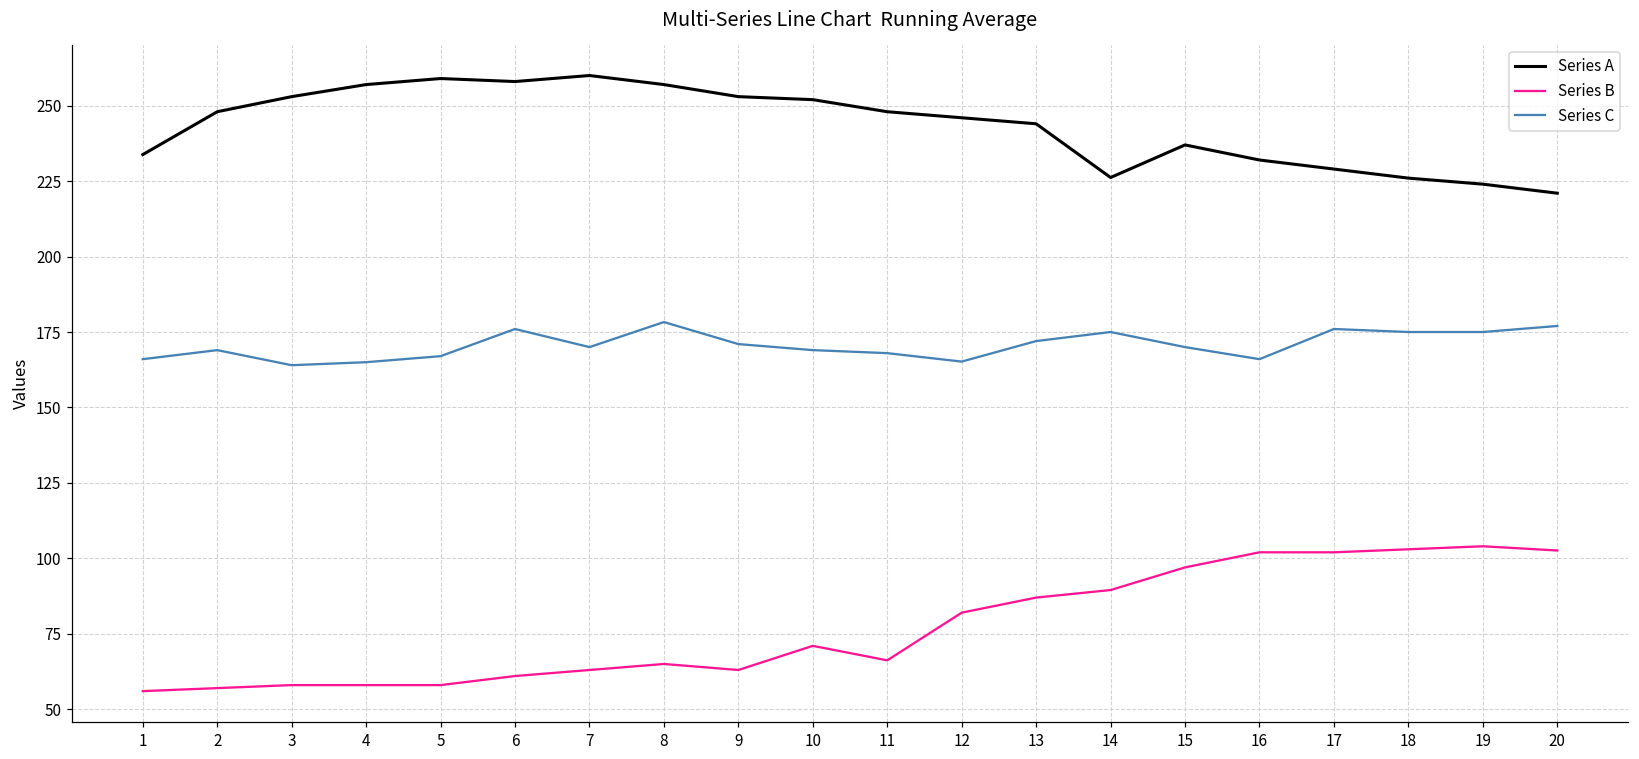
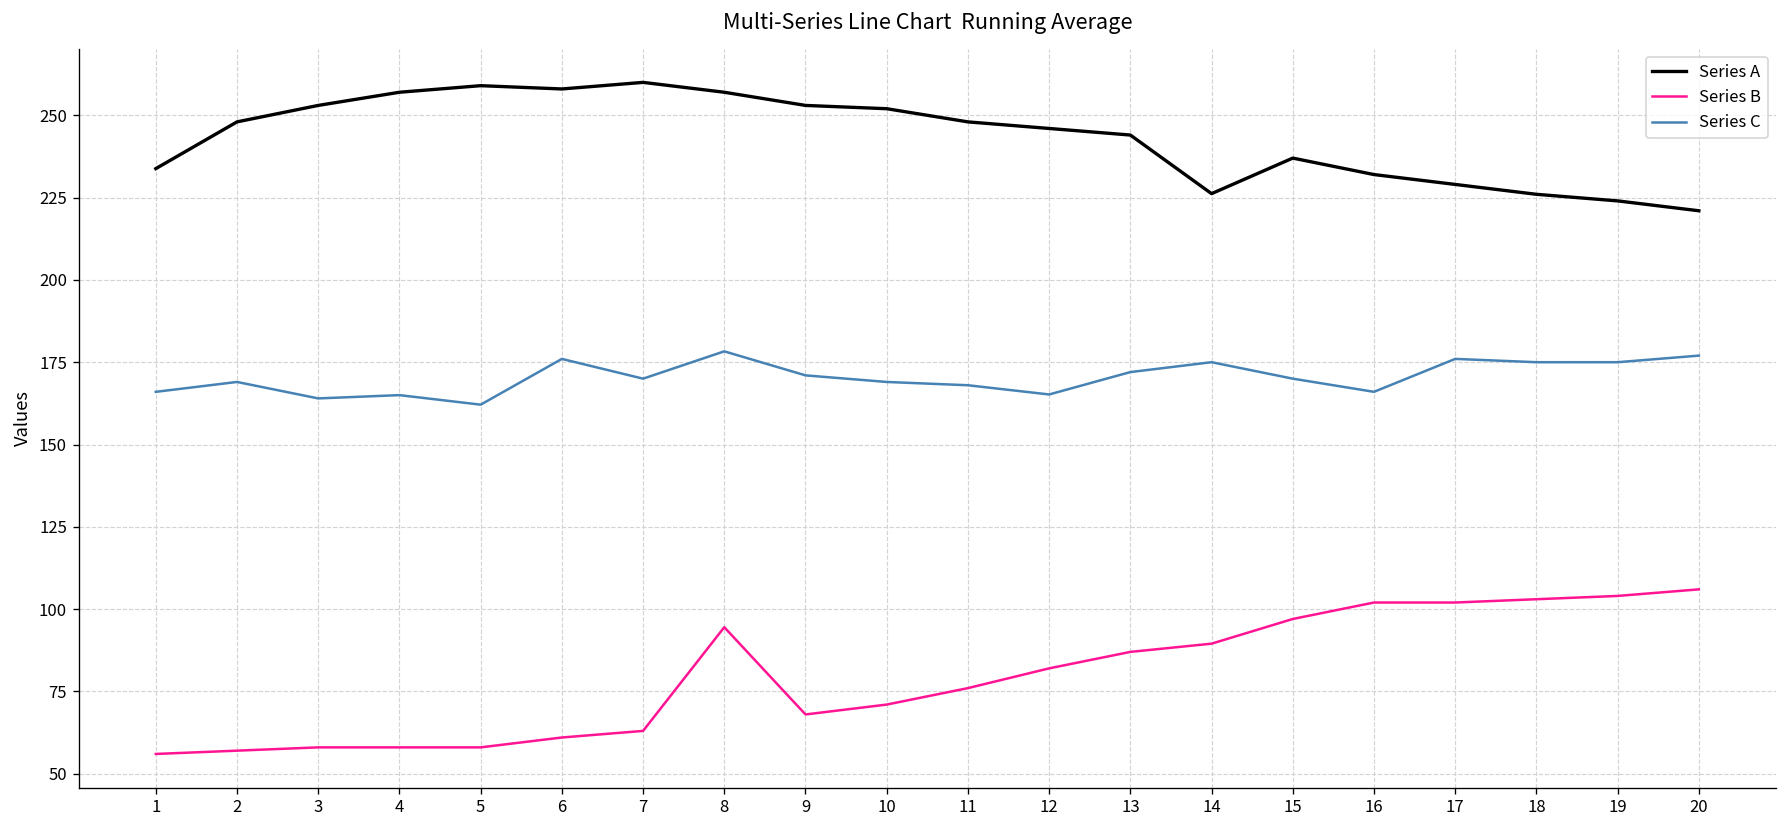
Series C, 5: 167 -> 162
Series B, 8: 65 -> 95
Series B, 9: 63 -> 68
Series B, 11: 66 -> 76
Series B, 20: 103 -> 106
